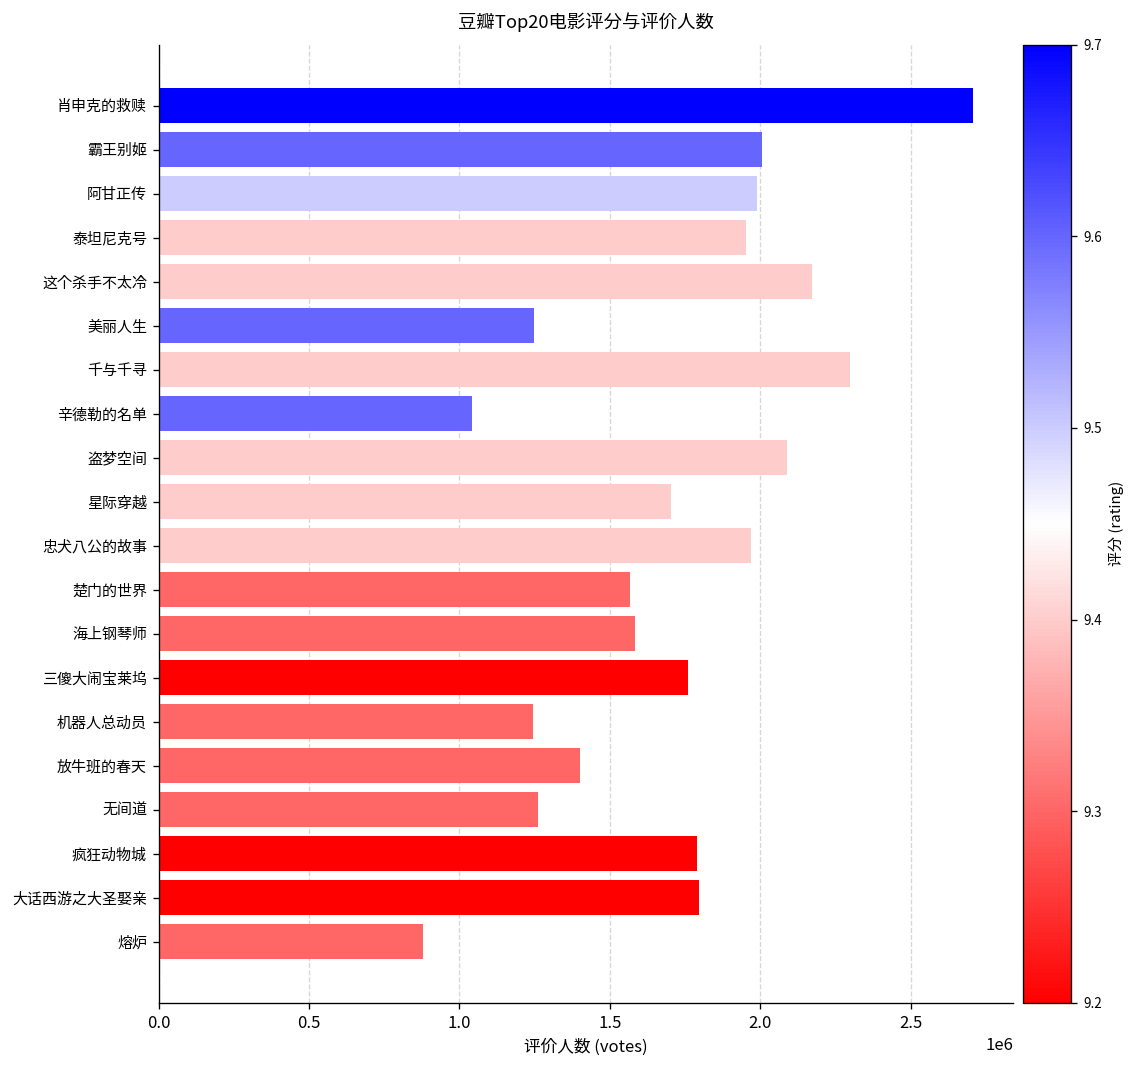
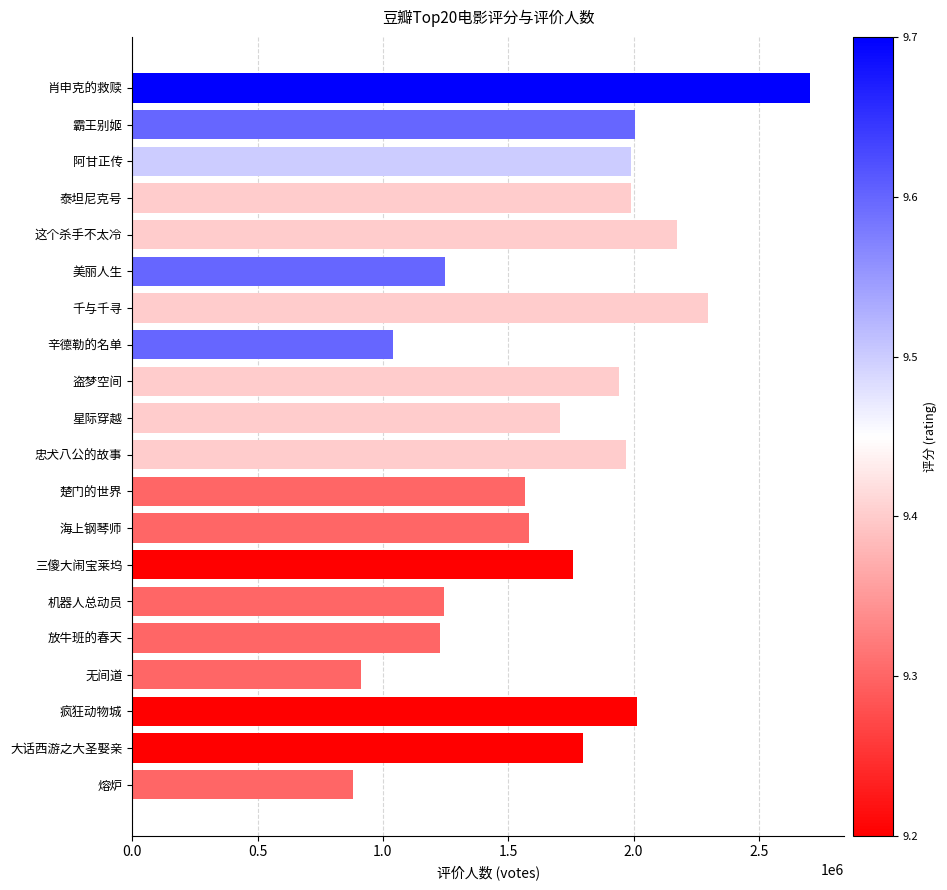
泰坦尼克号: 1950000 -> 1990000
盗梦空间: 2090000 -> 1940000
放牛班的春天: 1400000 -> 1230000
无间道: 1260000 -> 910000
疯狂动物城: 1790000 -> 2010000
